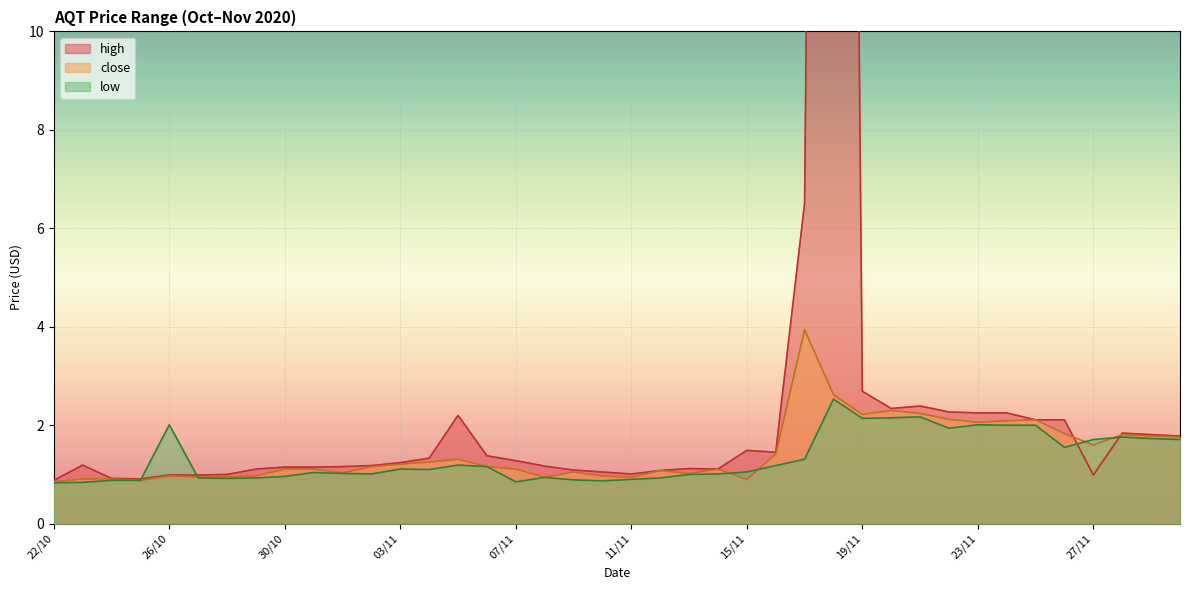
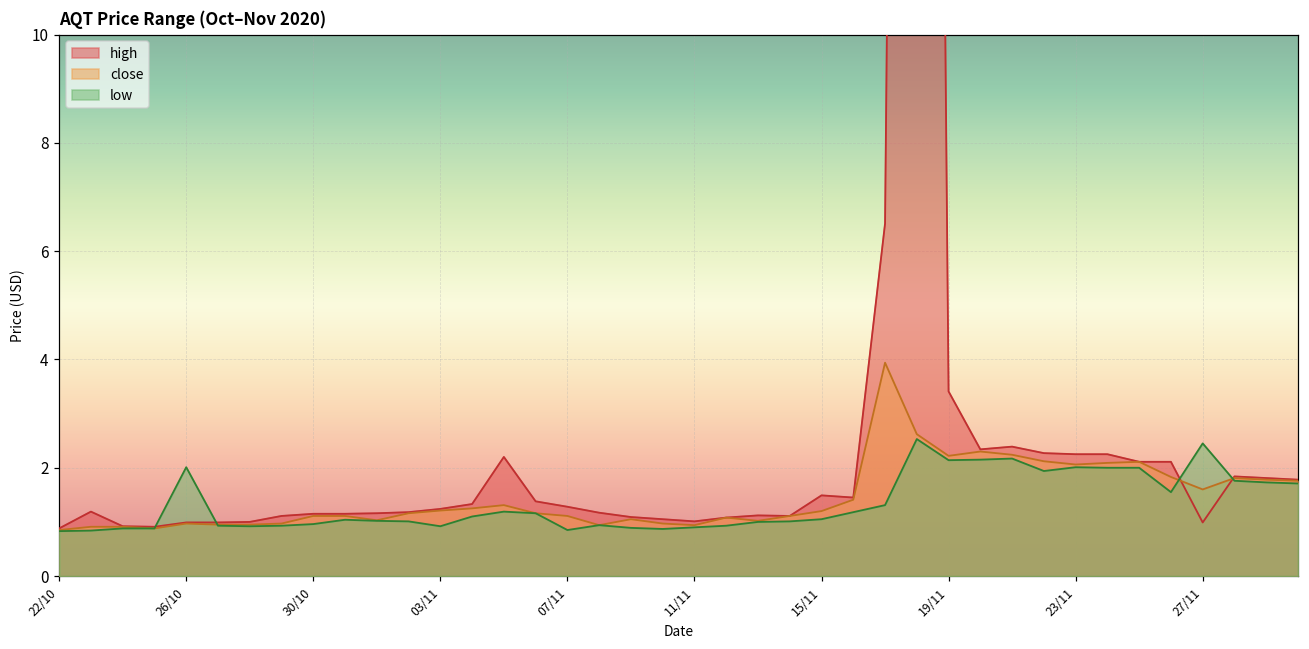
low, 03/11: 1.1 -> 0.9
close, 15/11: 0.9 -> 1.2
high, 19/11: 2.7 -> 3.4
low, 27/11: 1.7 -> 2.5
